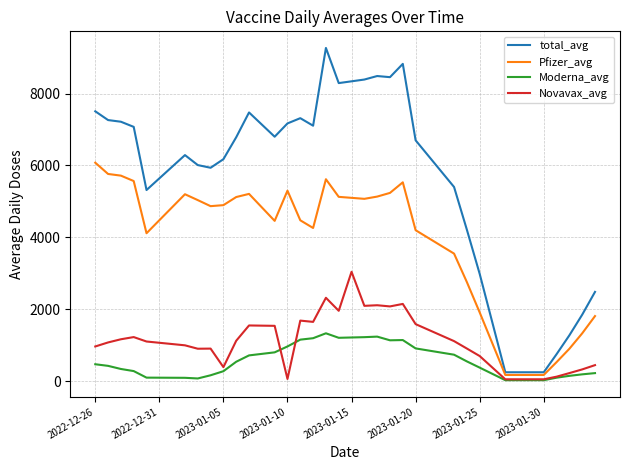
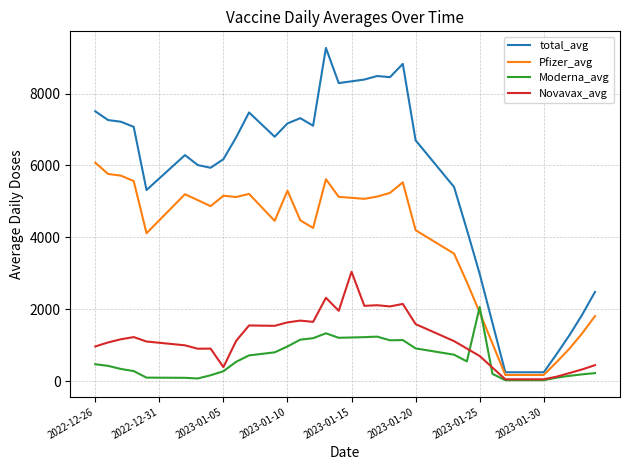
Pfizer_avg, 2023-01-05: 4900 -> 5200
Novavax_avg, 2023-01-10: 100 -> 1600
Moderna_avg, 2023-01-25: 400 -> 2100
